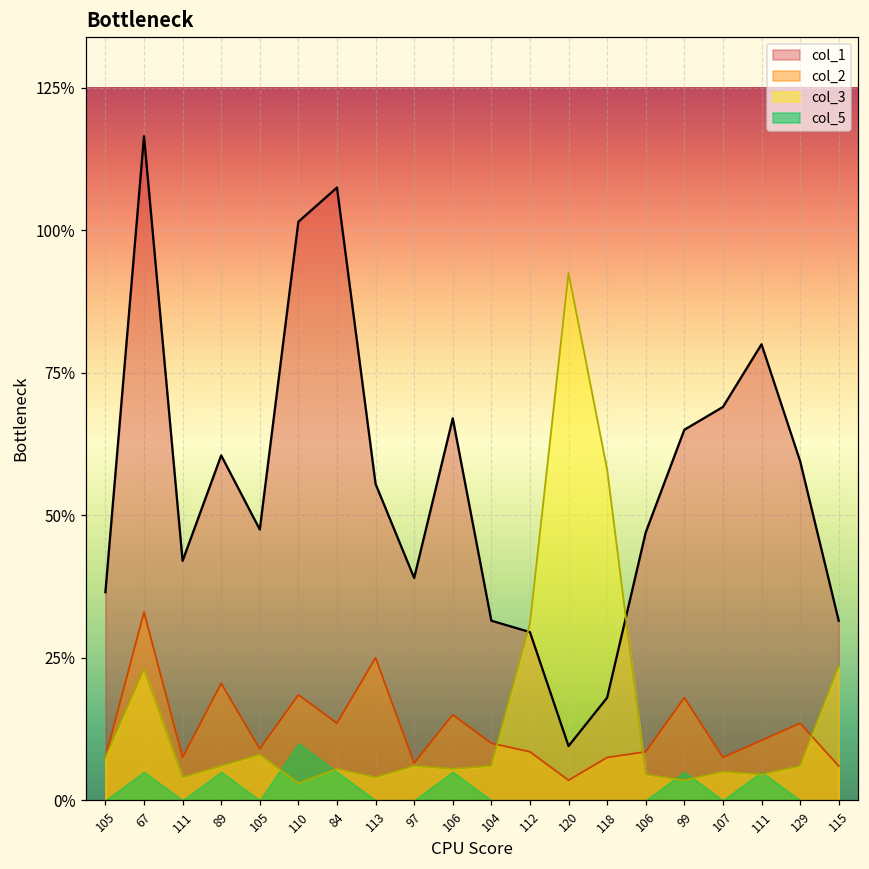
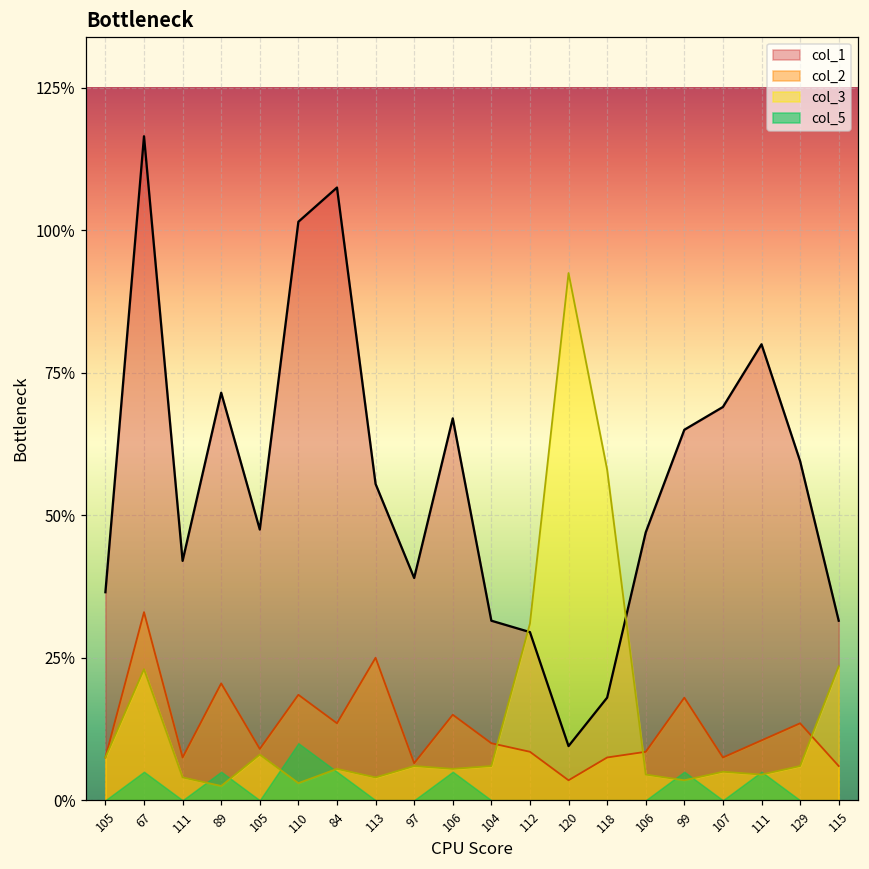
col_1, 89: 61% -> 72%
col_3, 89: 6% -> 3%
